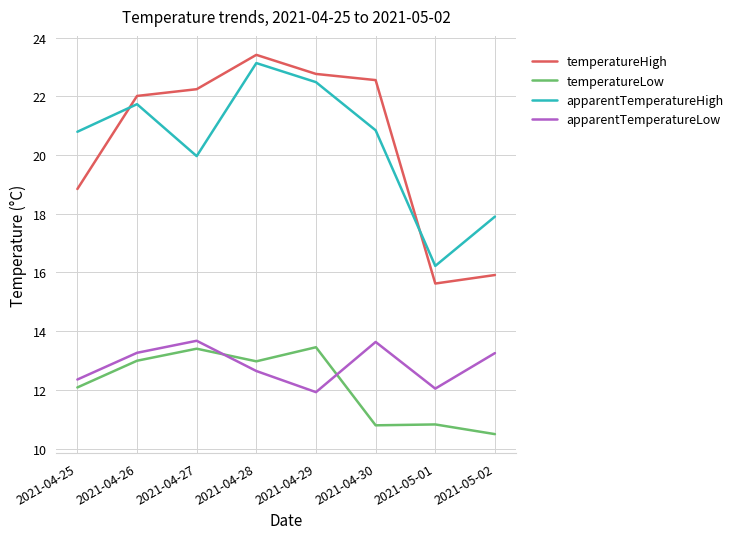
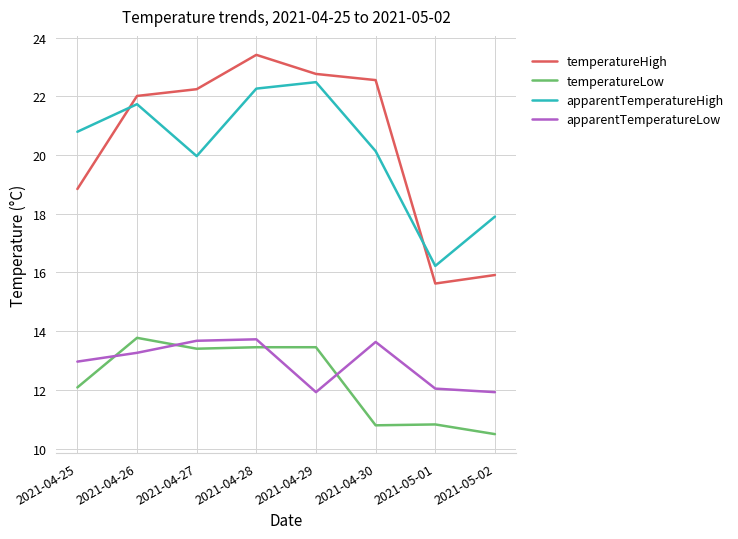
apparentTemperatureLow, 2021-04-25: 12.4 -> 13.0
temperatureLow, 2021-04-26: 13.0 -> 13.8
temperatureLow, 2021-04-28: 13.0 -> 13.5
apparentTemperatureHigh, 2021-04-28: 23.1 -> 22.3
apparentTemperatureLow, 2021-04-28: 12.6 -> 13.7
apparentTemperatureHigh, 2021-04-30: 20.8 -> 20.1
apparentTemperatureLow, 2021-05-02: 13.3 -> 11.9
